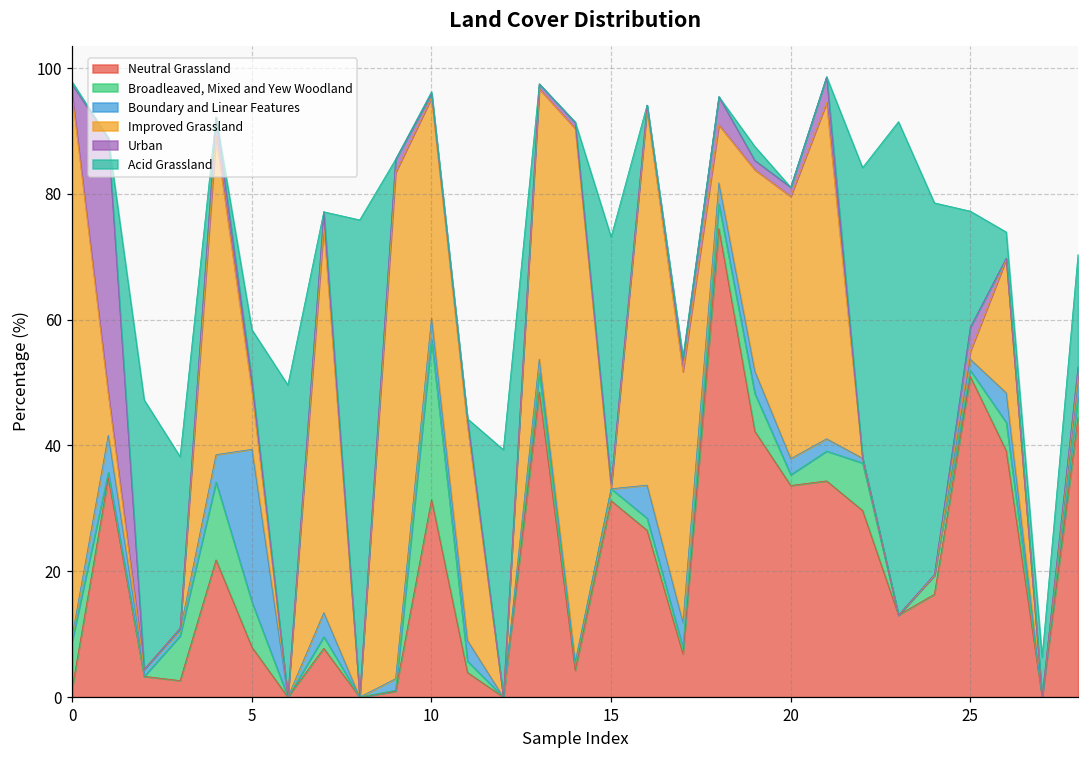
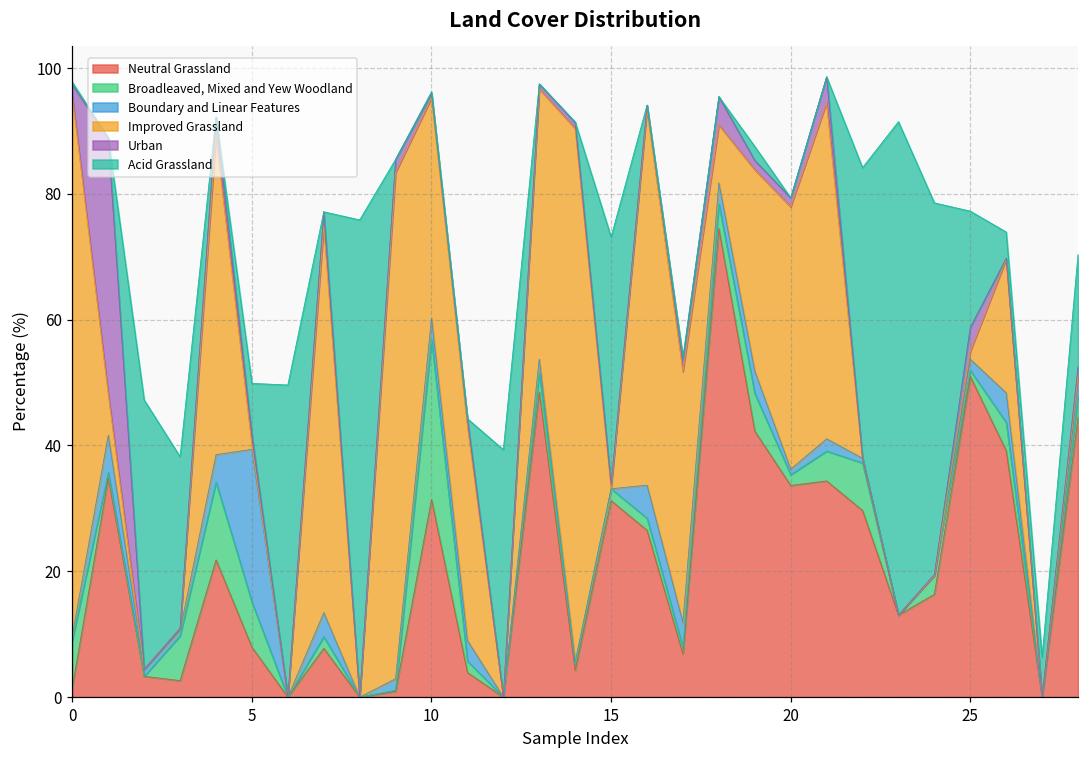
Improved Grassland, 5: 9 -> 1
Boundary and Linear Features, 20: 3 -> 1
